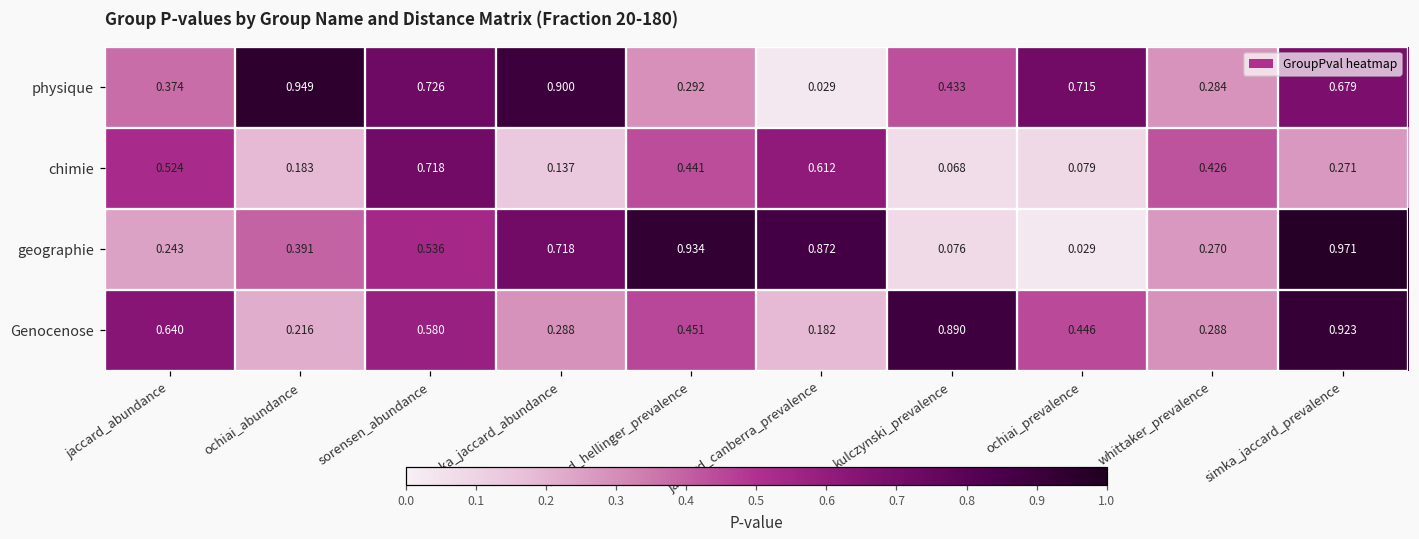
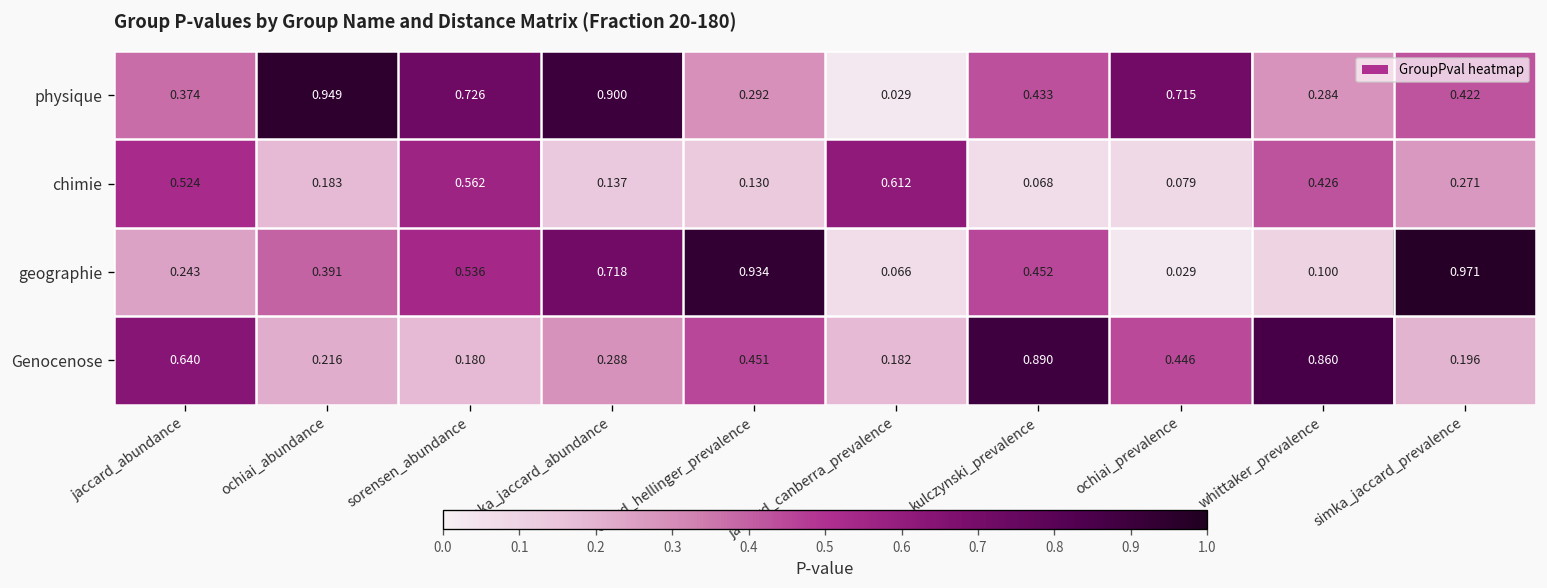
physique, simka_jaccard_prevalence: 0.679 -> 0.422
chimie, sorensen_abundance: 0.718 -> 0.562
chimie, chord_hellinger_prevalence: 0.441 -> 0.130
geographie, jaccard_canberra_prevalence: 0.872 -> 0.066
geographie, kulczynski_prevalence: 0.076 -> 0.452
geographie, whittaker_prevalence: 0.270 -> 0.100
Genocenose, sorensen_abundance: 0.580 -> 0.180
Genocenose, whittaker_prevalence: 0.288 -> 0.860
Genocenose, simka_jaccard_prevalence: 0.923 -> 0.196
